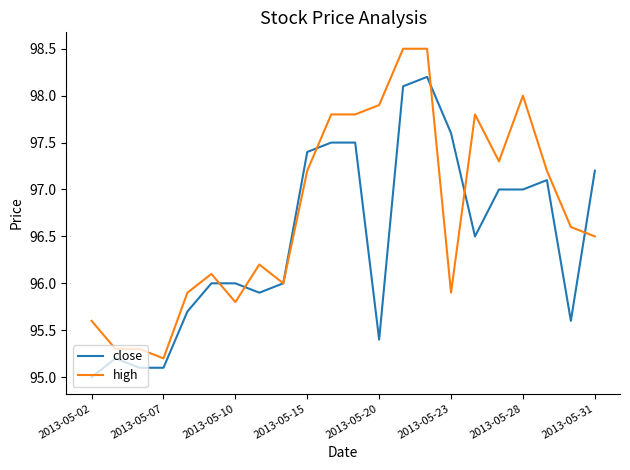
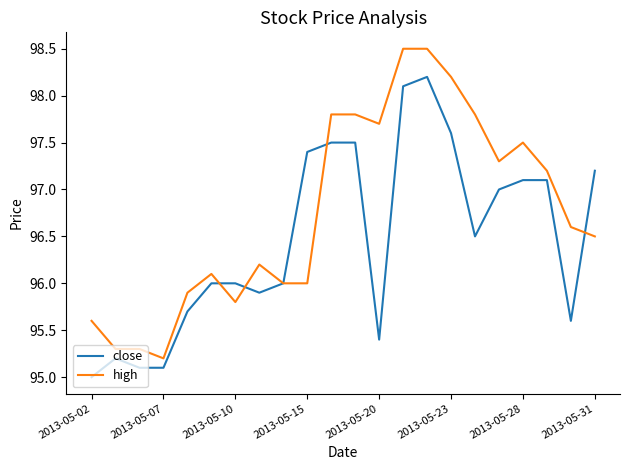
high, 2013-05-15: 97.2 -> 96.0
high, 2013-05-20: 97.9 -> 97.7
high, 2013-05-23: 95.9 -> 98.2
close, 2013-05-28: 97.0 -> 97.1
high, 2013-05-28: 98.0 -> 97.5
